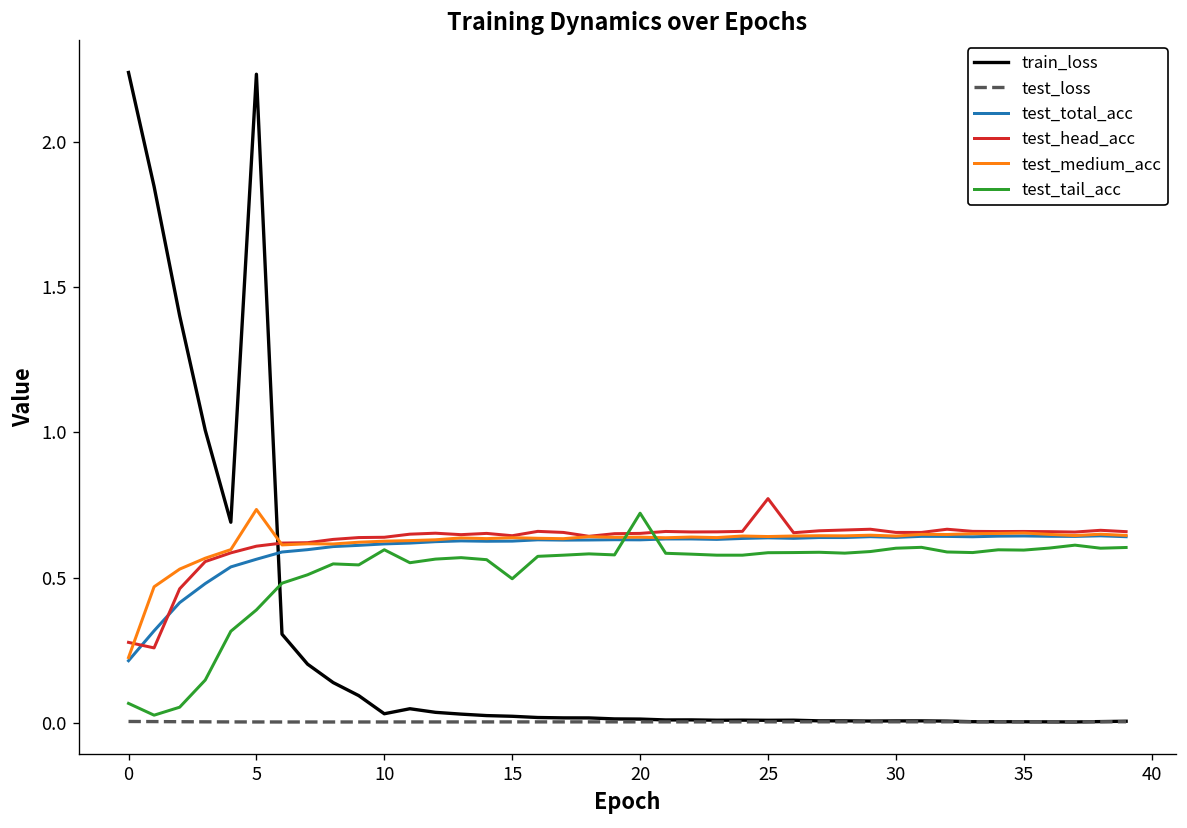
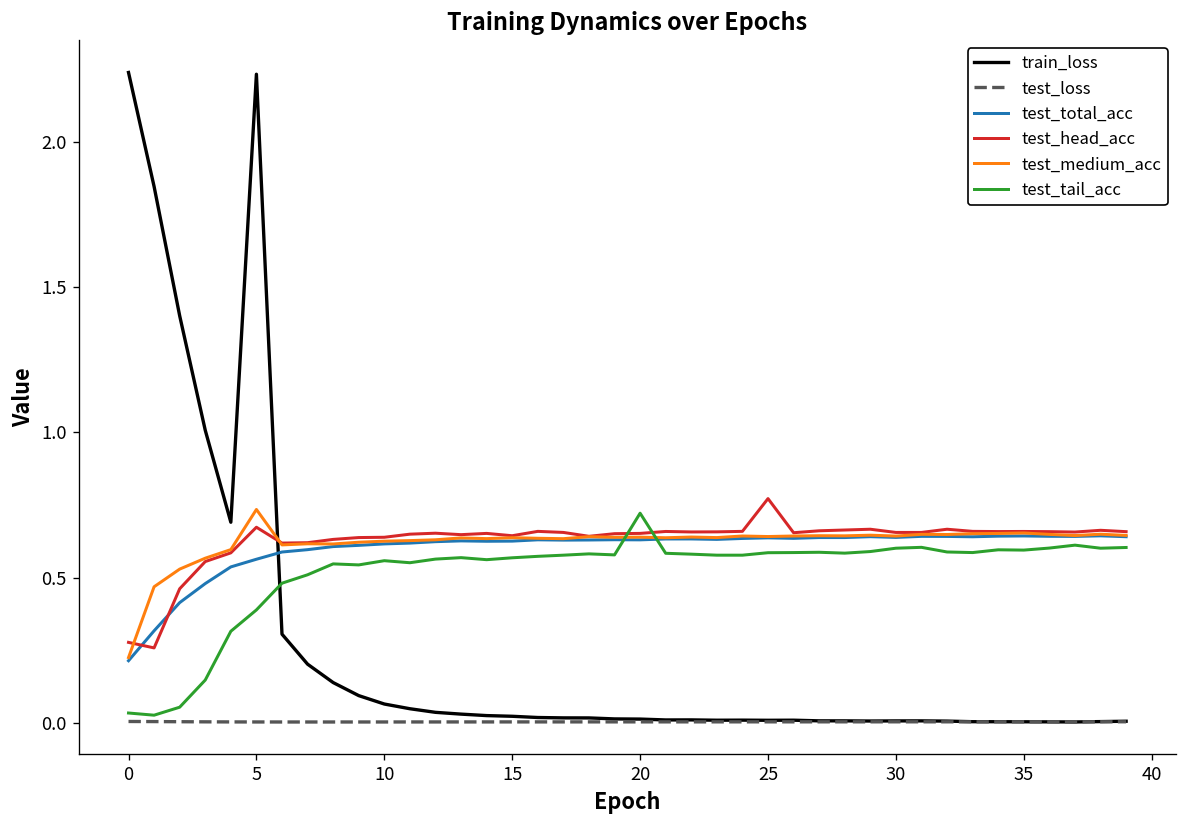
test_tail_acc, 0: 0.07 -> 0.03
test_head_acc, 5: 0.61 -> 0.67
train_loss, 10: 0.03 -> 0.06
test_tail_acc, 10: 0.60 -> 0.56
test_tail_acc, 15: 0.50 -> 0.57
